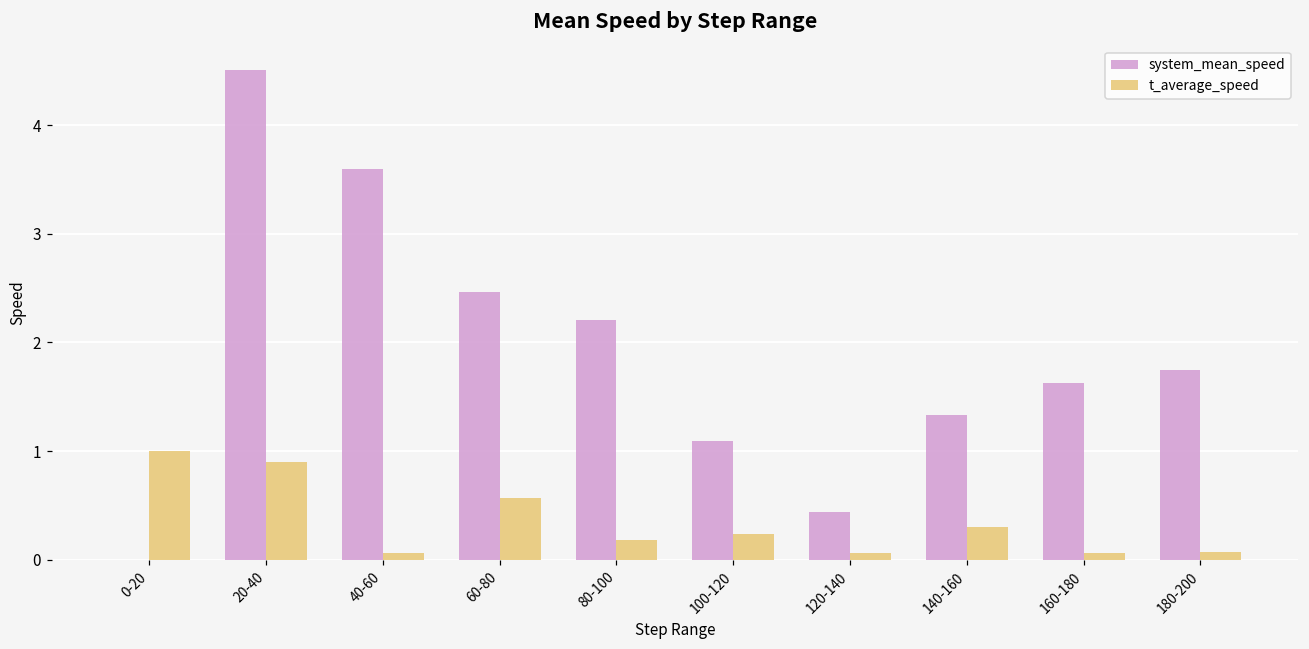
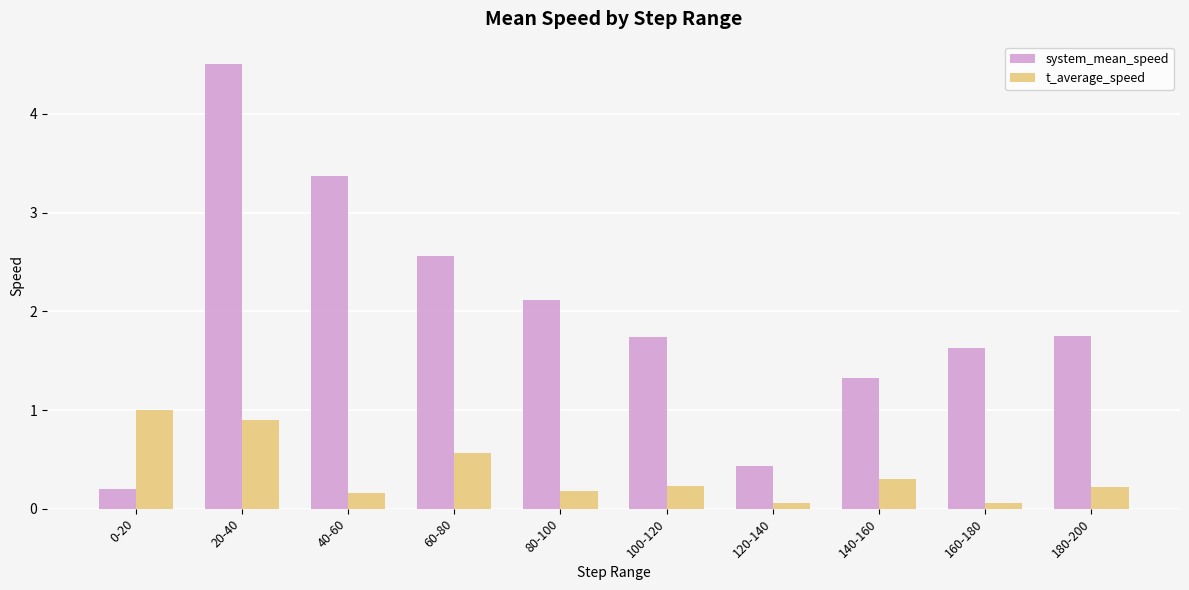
system_mean_speed, 0-20: 0.0 -> 0.2
system_mean_speed, 40-60: 3.6 -> 3.4
t_average_speed, 40-60: 0.1 -> 0.2
system_mean_speed, 60-80: 2.5 -> 2.6
system_mean_speed, 80-100: 2.2 -> 2.1
system_mean_speed, 100-120: 1.1 -> 1.7
t_average_speed, 180-200: 0.1 -> 0.2
